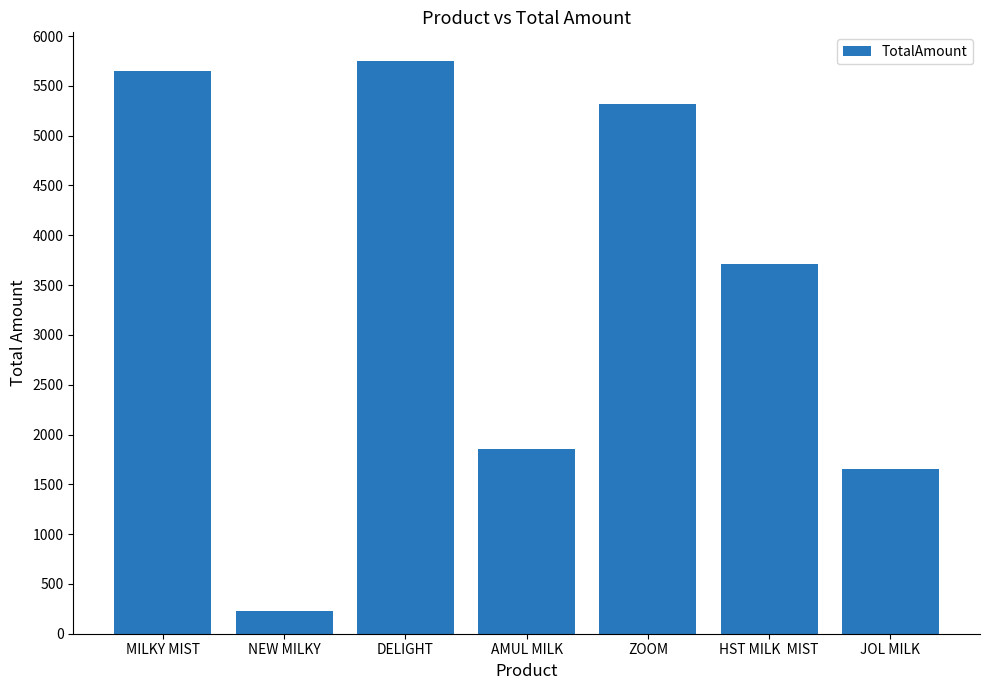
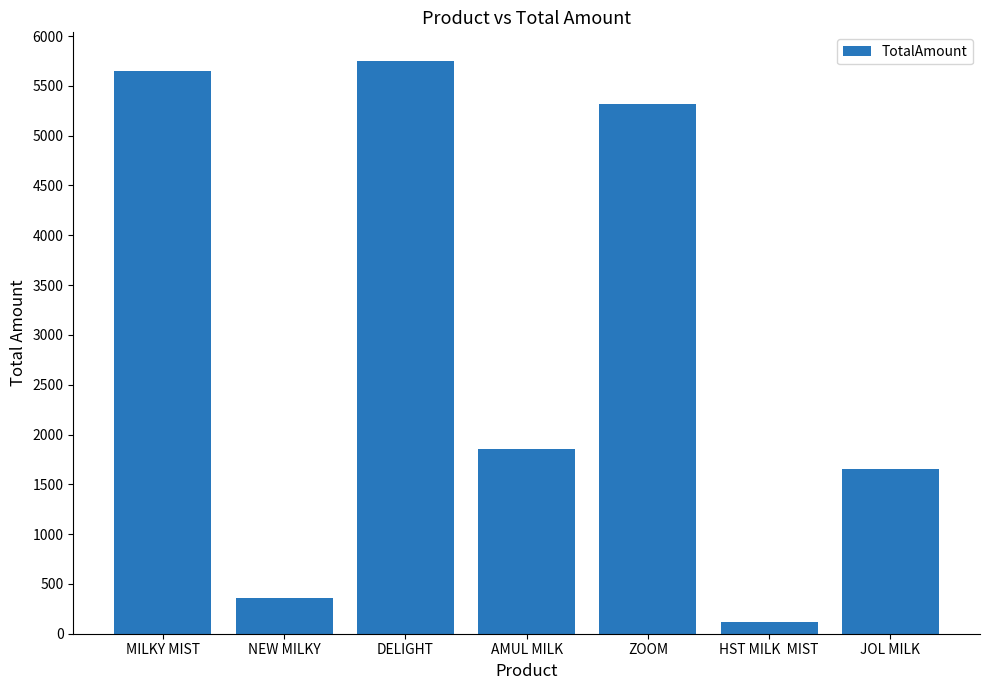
NEW MILKY: 200 -> 400
HST MILK MIST: 3700 -> 100
